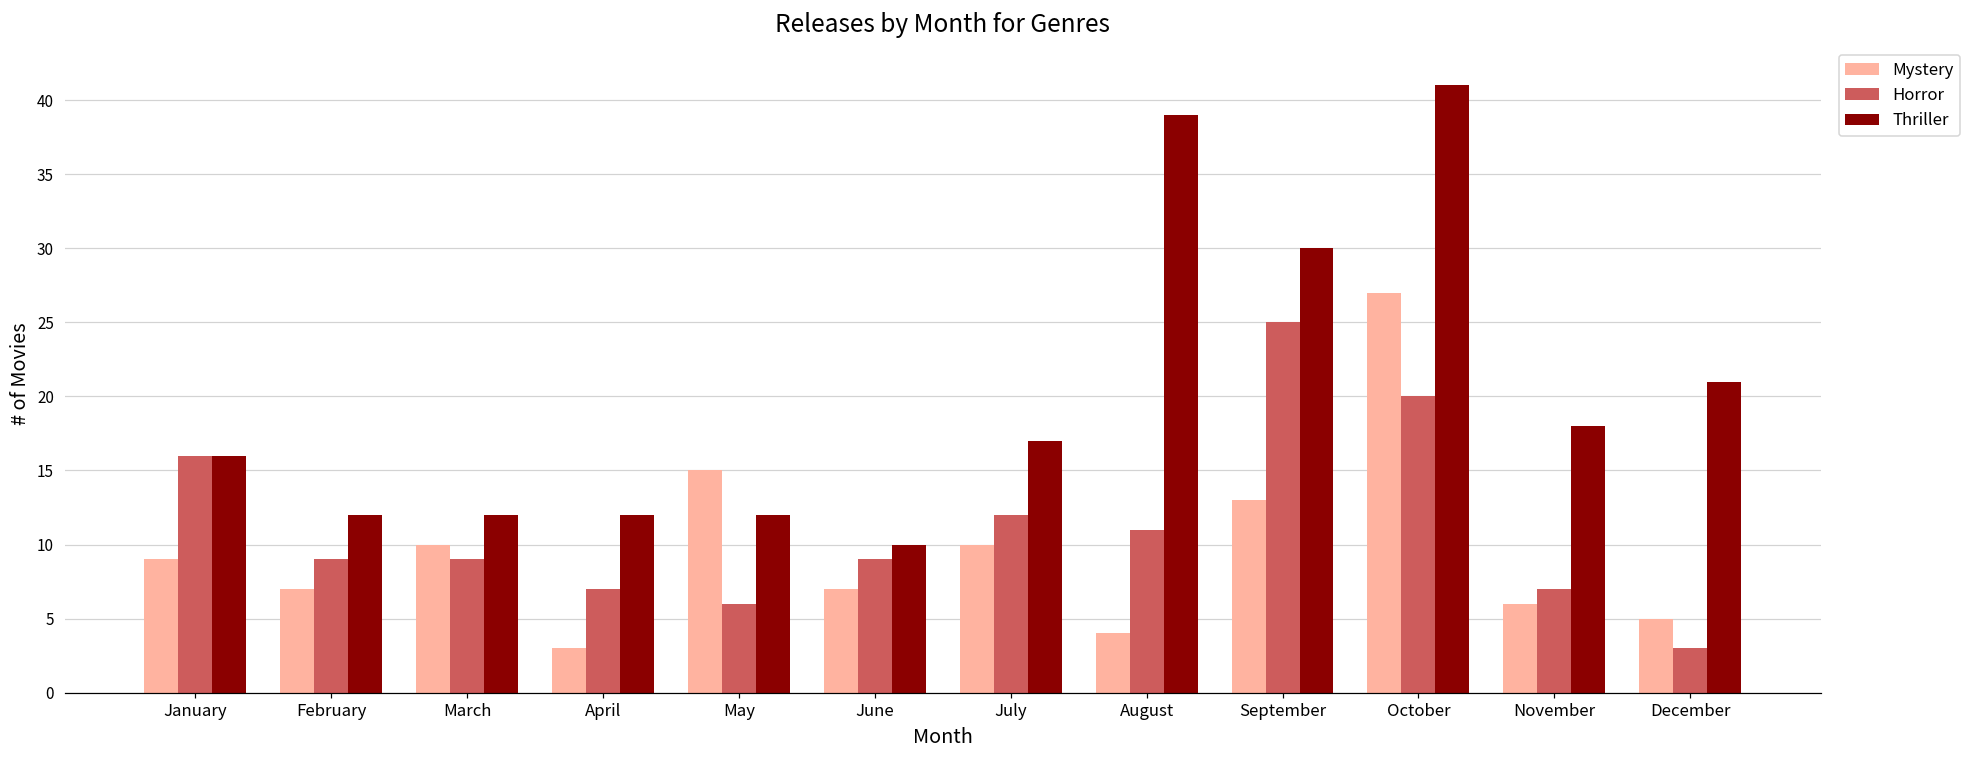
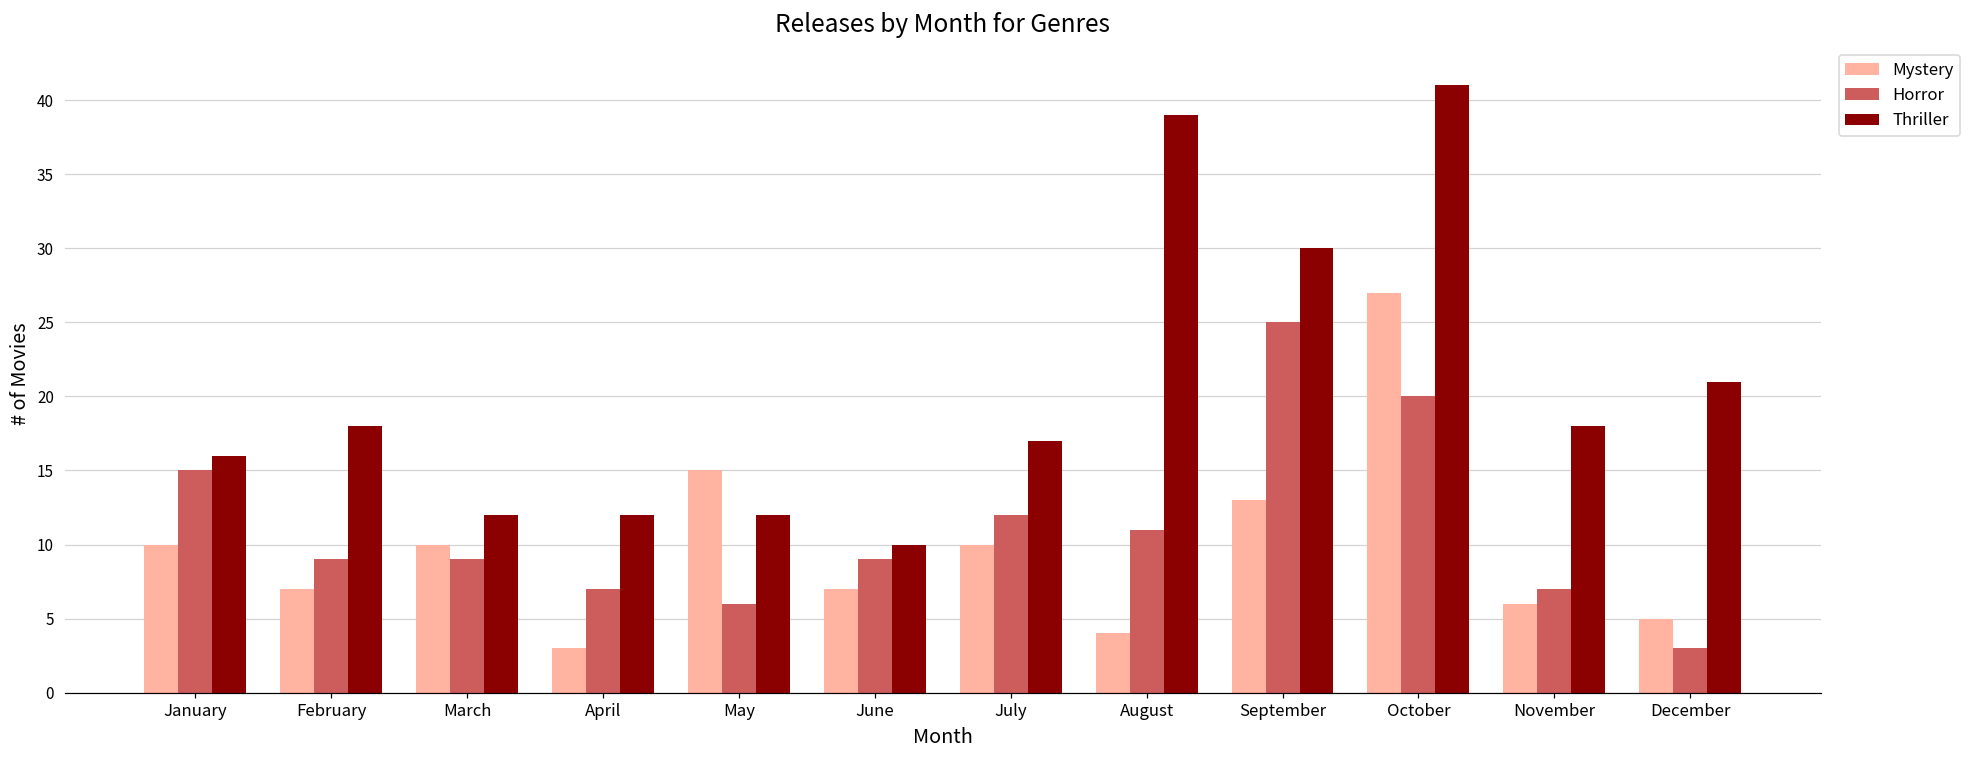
Mystery, January: 9 -> 10
Horror, January: 16 -> 15
Thriller, February: 12 -> 18
